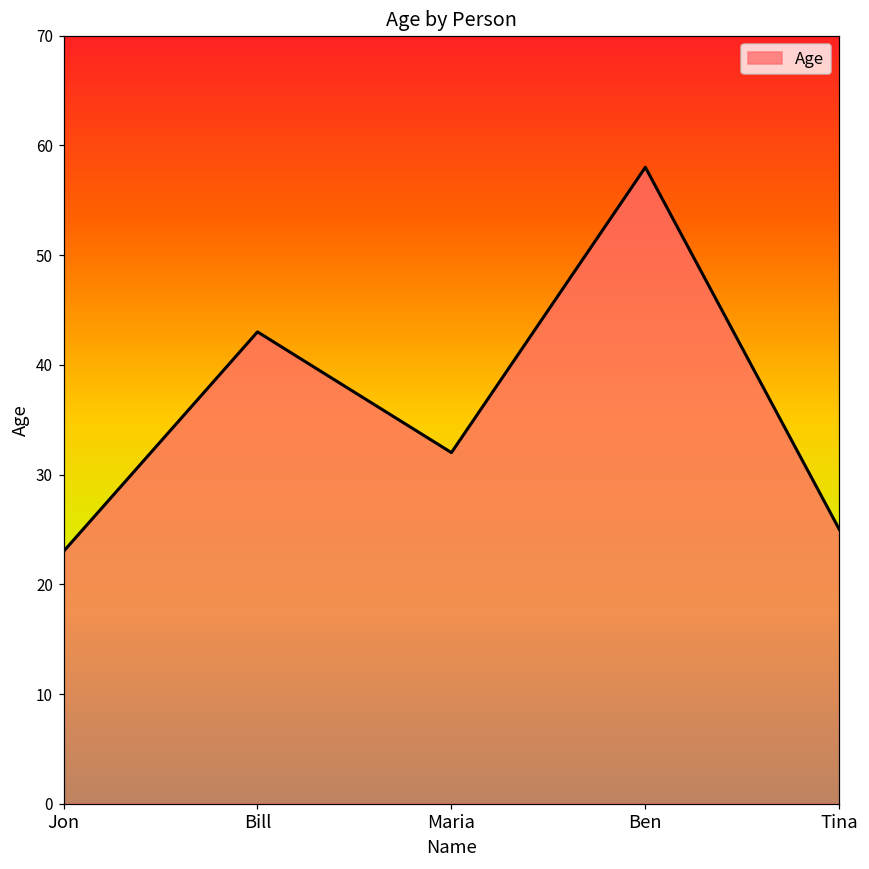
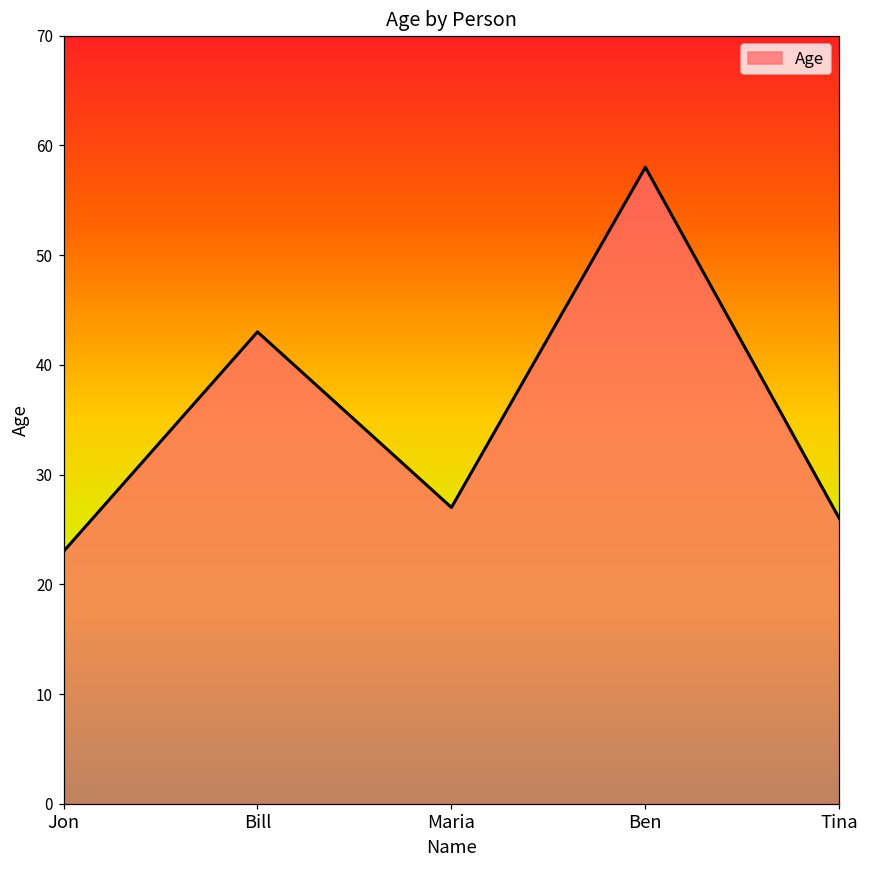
Maria: 32 -> 27
Tina: 25 -> 26
